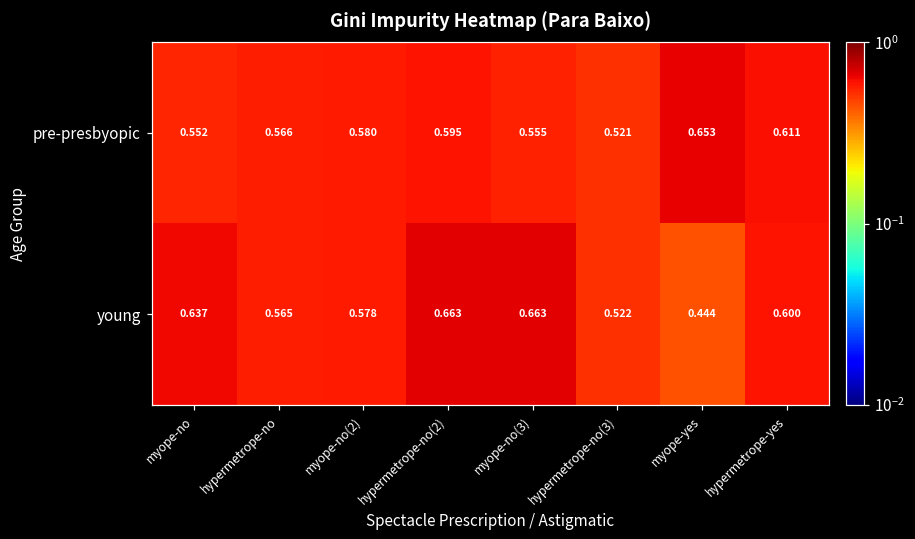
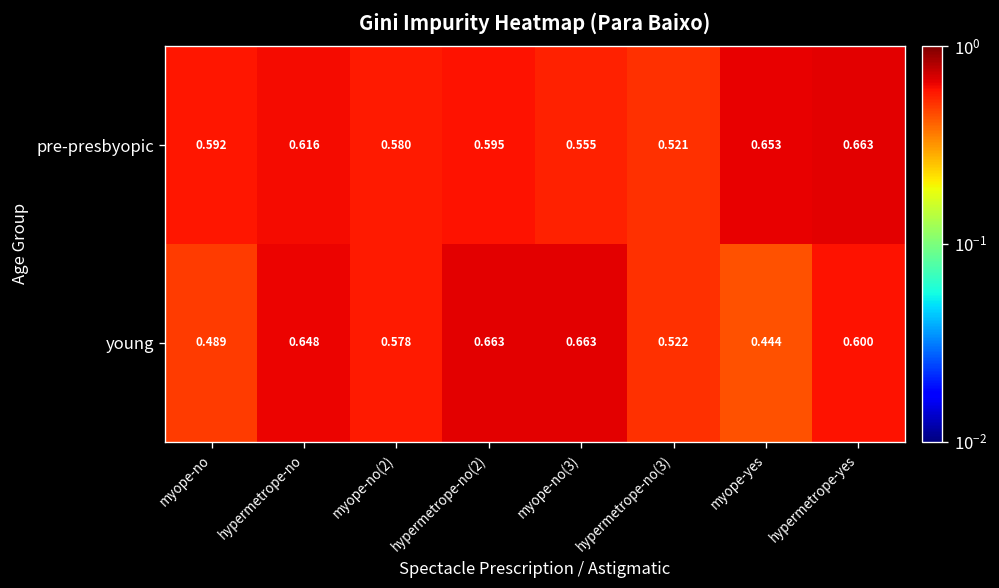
pre-presbyopic, myope-no: 0.552 -> 0.592
pre-presbyopic, hypermetrope-no: 0.566 -> 0.616
pre-presbyopic, hypermetrope-yes: 0.611 -> 0.663
young, myope-no: 0.637 -> 0.489
young, hypermetrope-no: 0.565 -> 0.648
